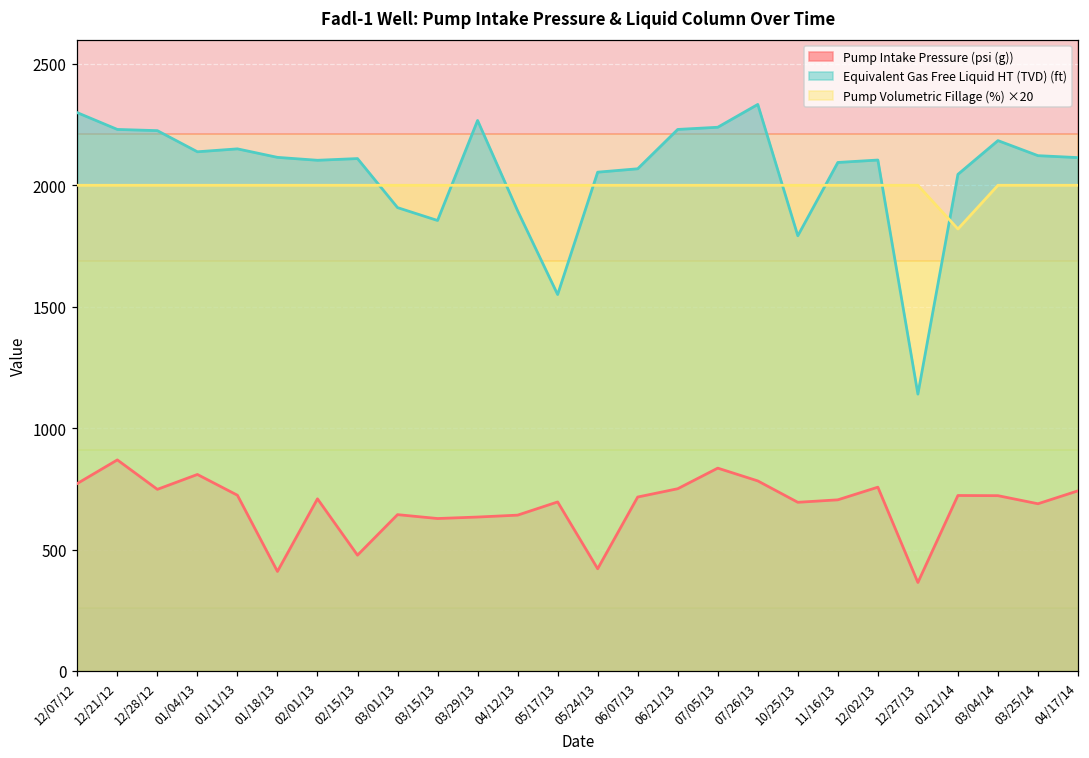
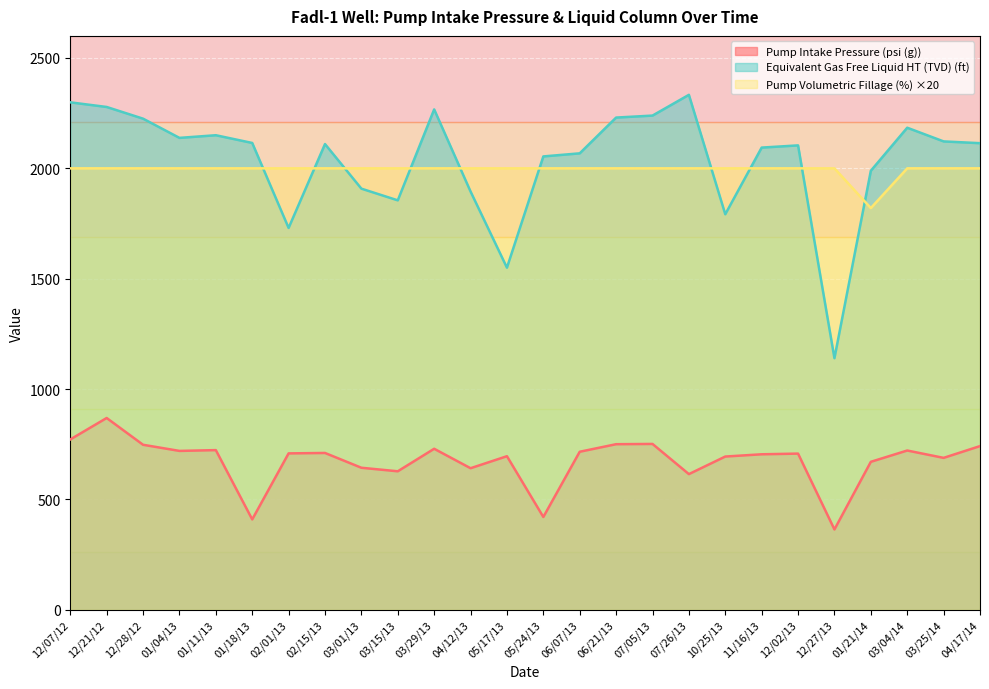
Equivalent Gas Free Liquid HT (TVD) (ft), 12/21/12: 2230 -> 2280
Pump Intake Pressure (psi (g)), 01/04/13: 810 -> 720
Equivalent Gas Free Liquid HT (TVD) (ft), 02/01/13: 2100 -> 1730
Pump Intake Pressure (psi (g)), 02/15/13: 480 -> 710
Pump Intake Pressure (psi (g)), 03/29/13: 630 -> 730
Pump Intake Pressure (psi (g)), 07/05/13: 840 -> 750
Pump Intake Pressure (psi (g)), 07/26/13: 780 -> 610
Pump Intake Pressure (psi (g)), 12/02/13: 760 -> 710
Pump Intake Pressure (psi (g)), 01/21/14: 720 -> 670
Equivalent Gas Free Liquid HT (TVD) (ft), 01/21/14: 2050 -> 1990
